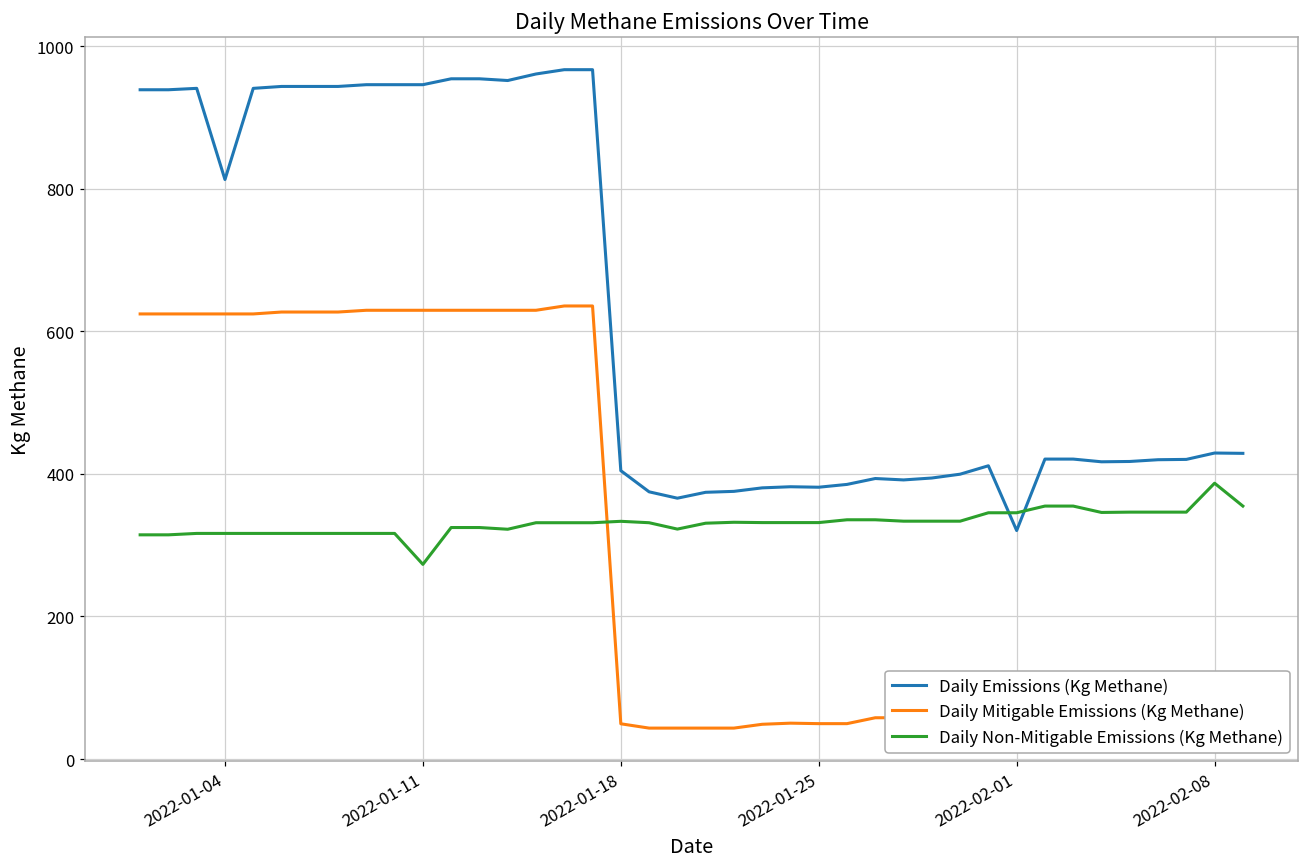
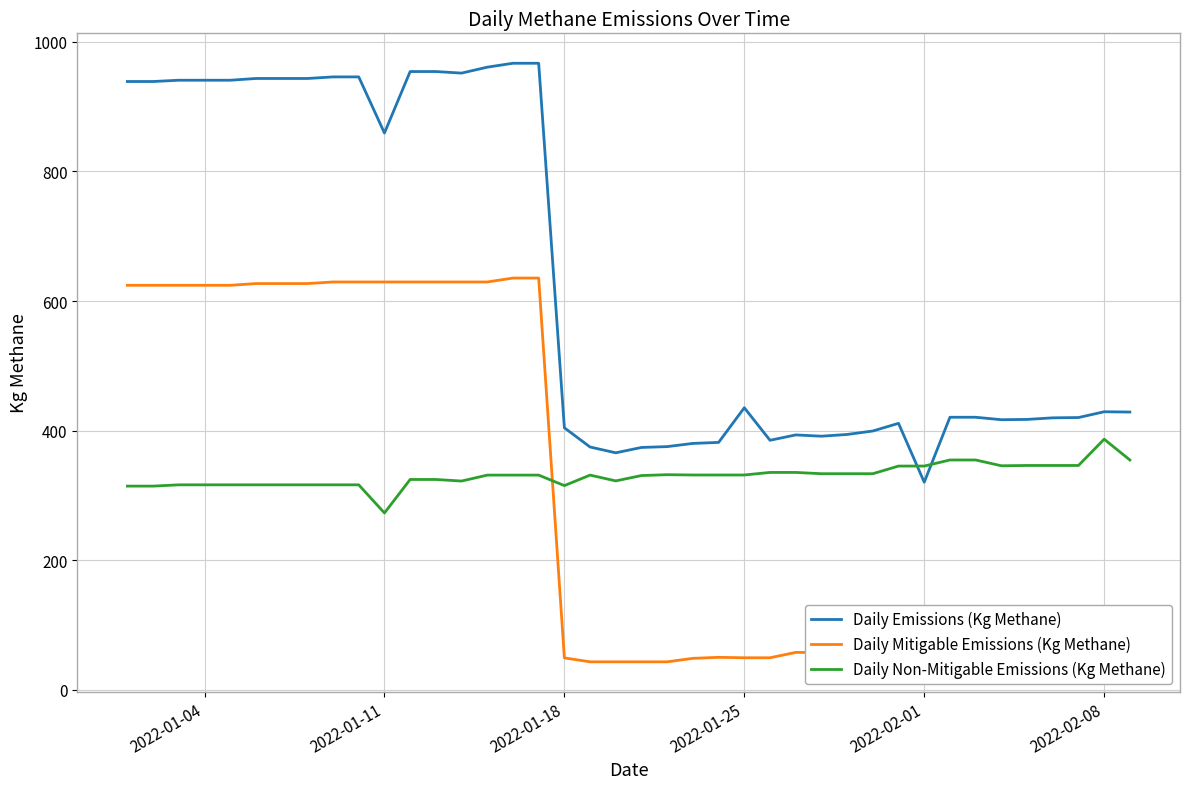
Daily Emissions (Kg Methane), 2022-01-04: 810 -> 940
Daily Emissions (Kg Methane), 2022-01-11: 950 -> 860
Daily Non-Mitigable Emissions (Kg Methane), 2022-01-18: 330 -> 320
Daily Emissions (Kg Methane), 2022-01-25: 380 -> 440
